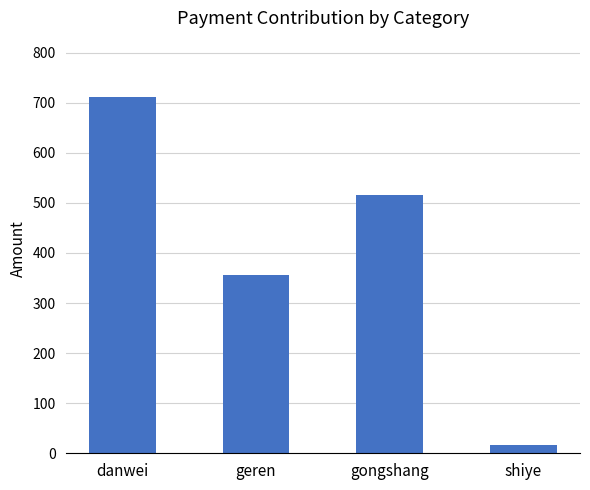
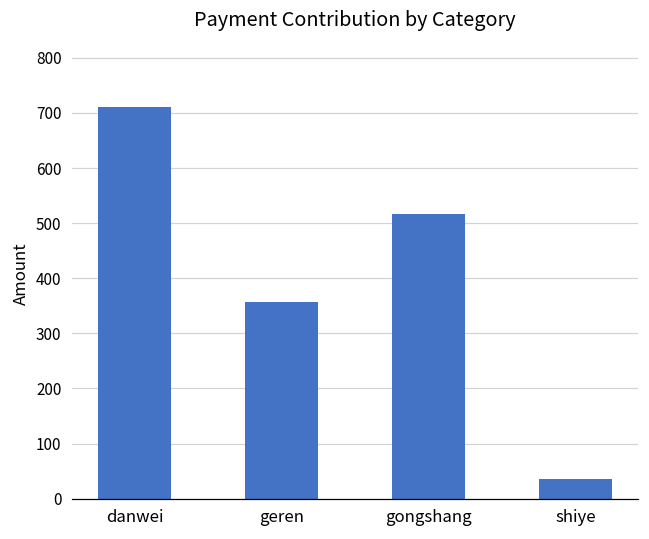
shiye: 20 -> 30
